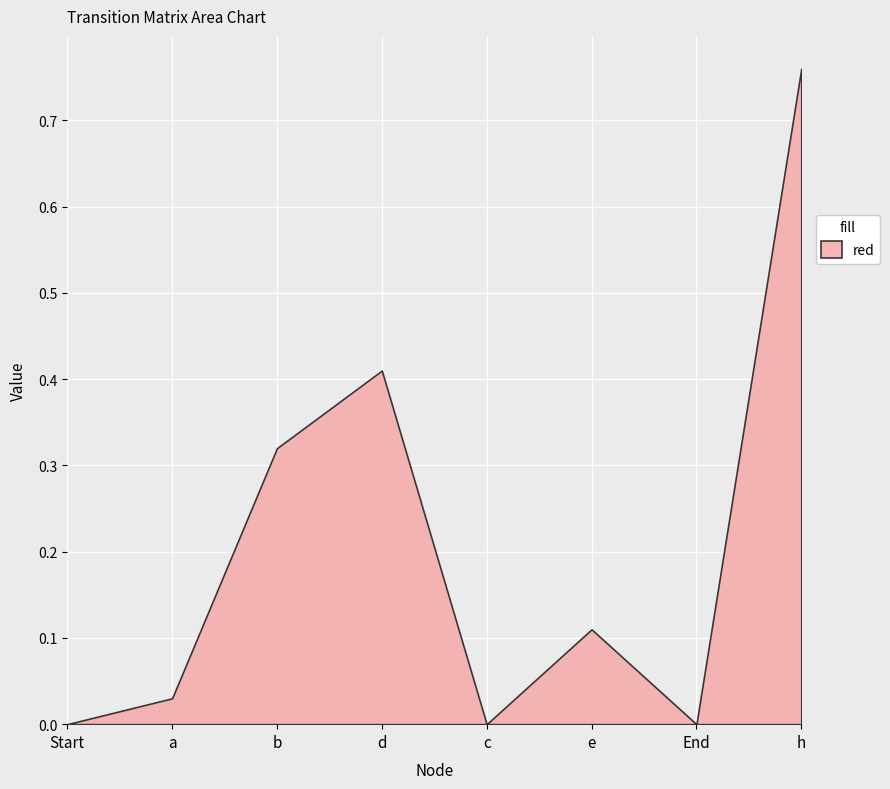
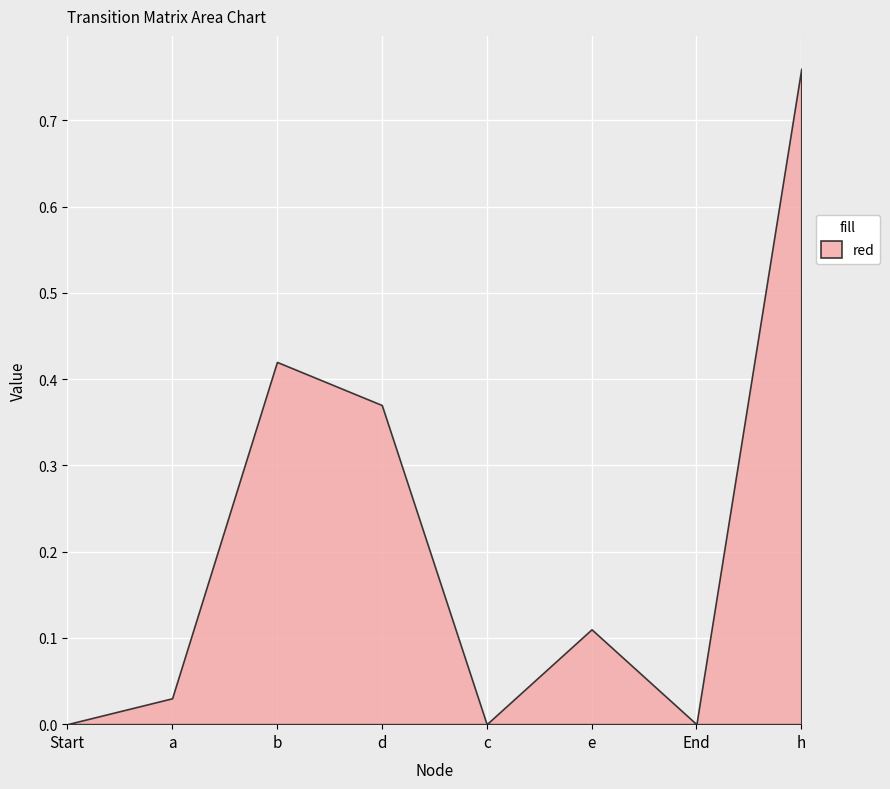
b: 0.32 -> 0.42
d: 0.41 -> 0.37
